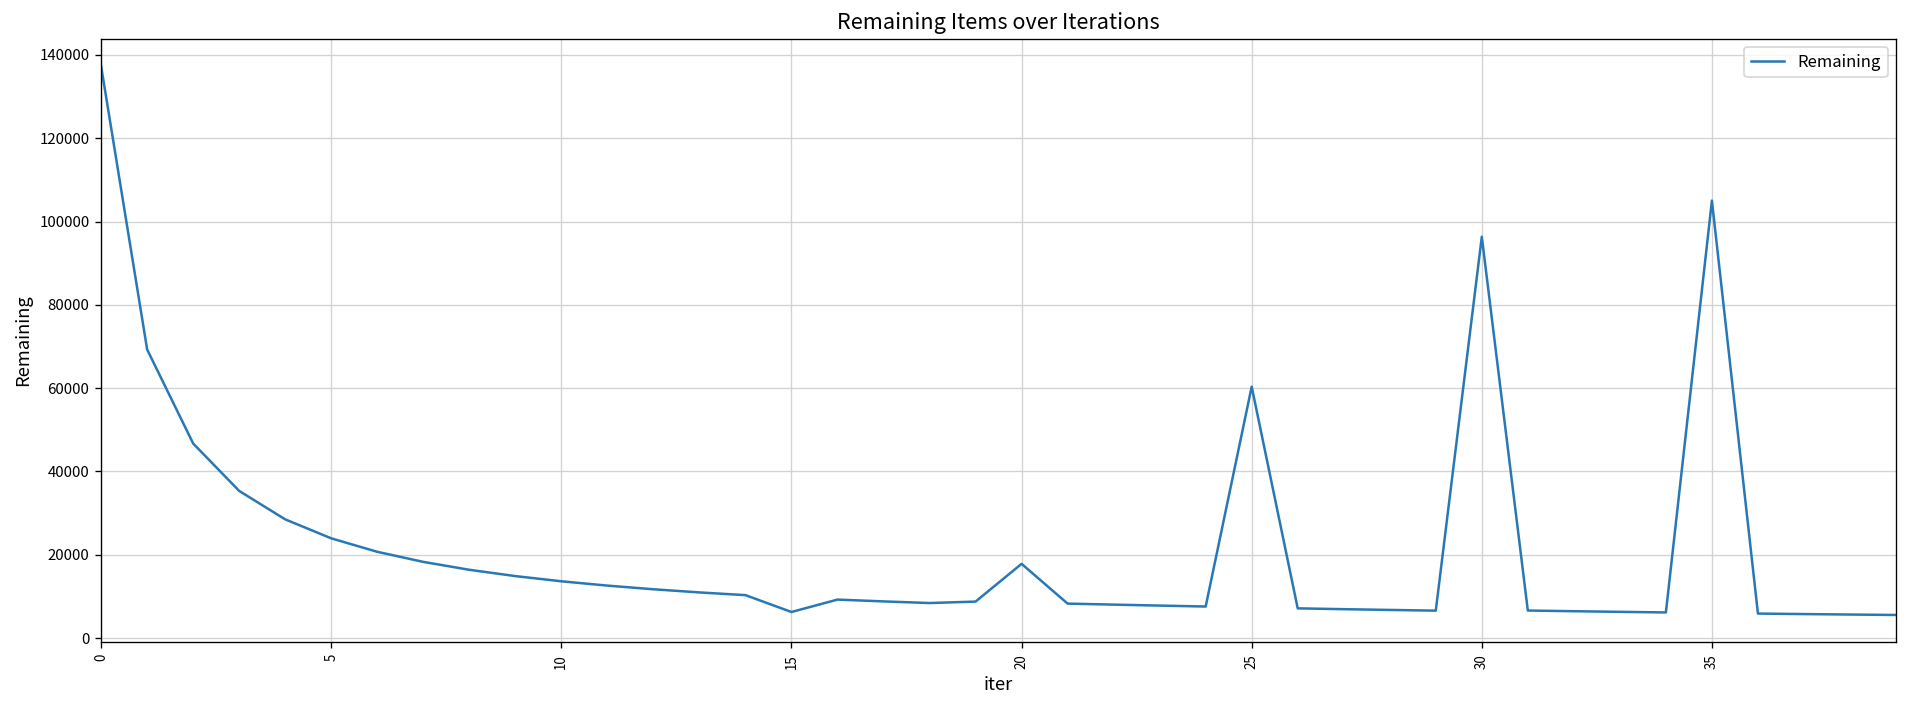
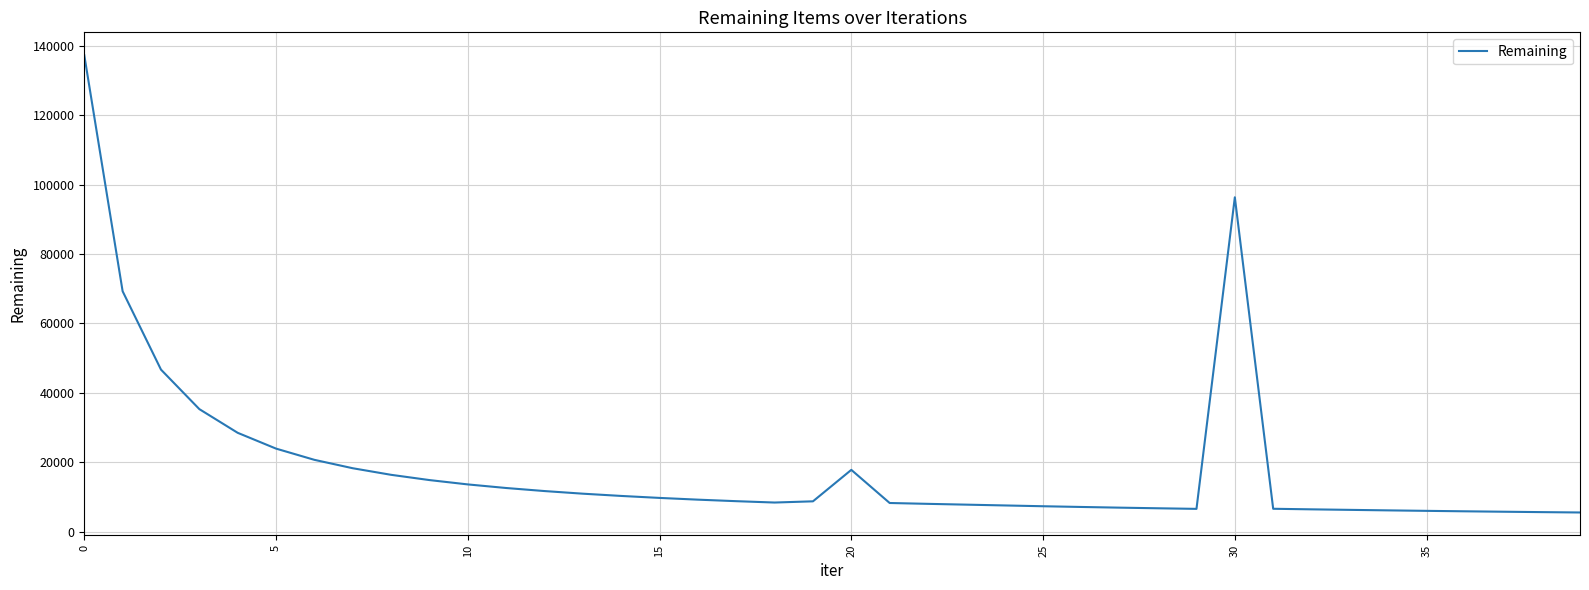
15: 6000 -> 10000
25: 60000 -> 7000
35: 105000 -> 6000
